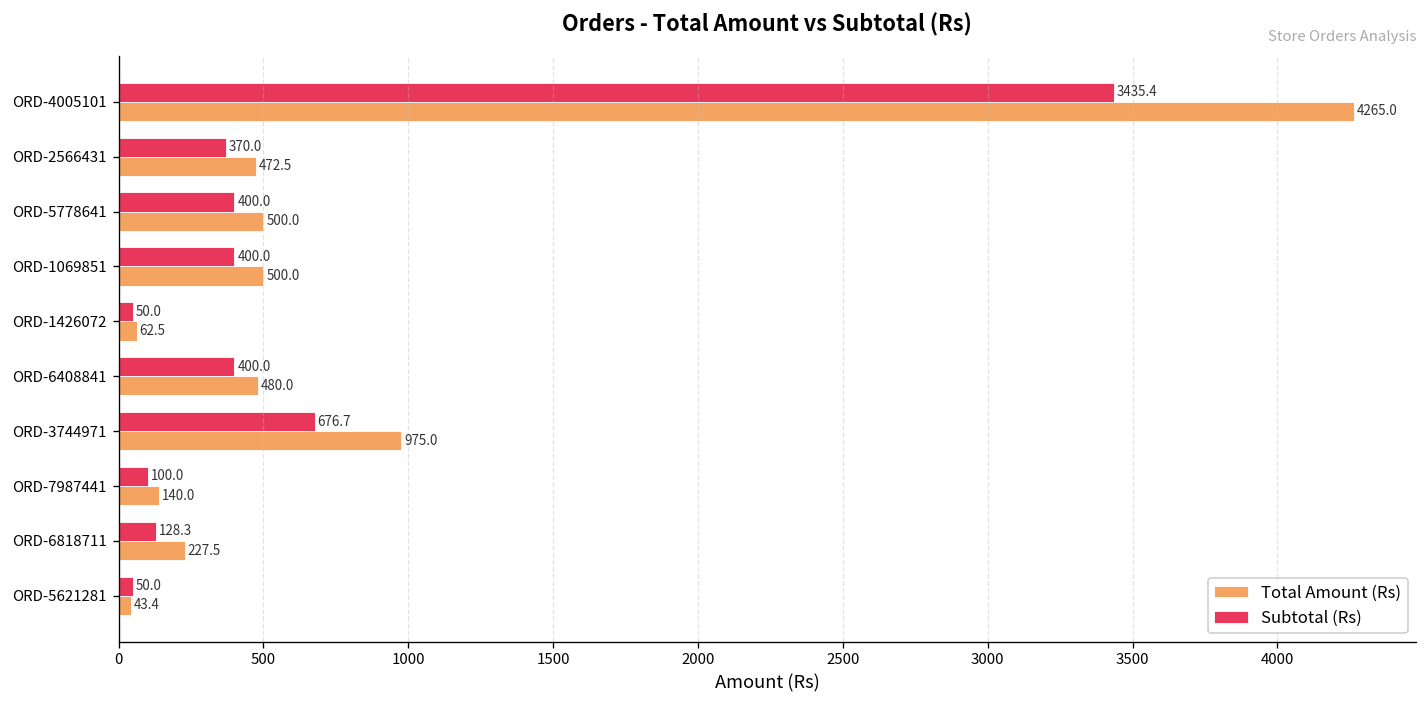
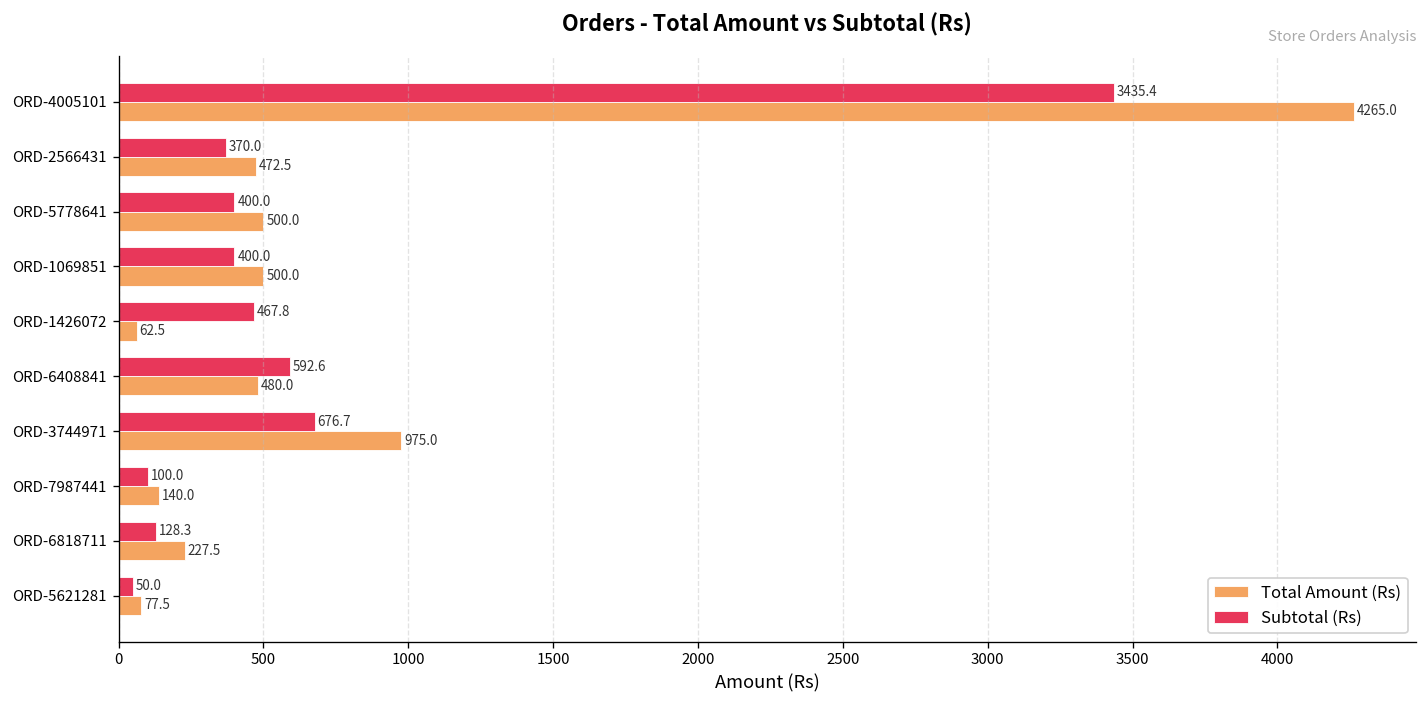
Subtotal (Rs), ORD-1426072: 50.0 -> 467.8
Subtotal (Rs), ORD-6408841: 400.0 -> 592.6
Total Amount (Rs), ORD-5621281: 43.4 -> 77.5
